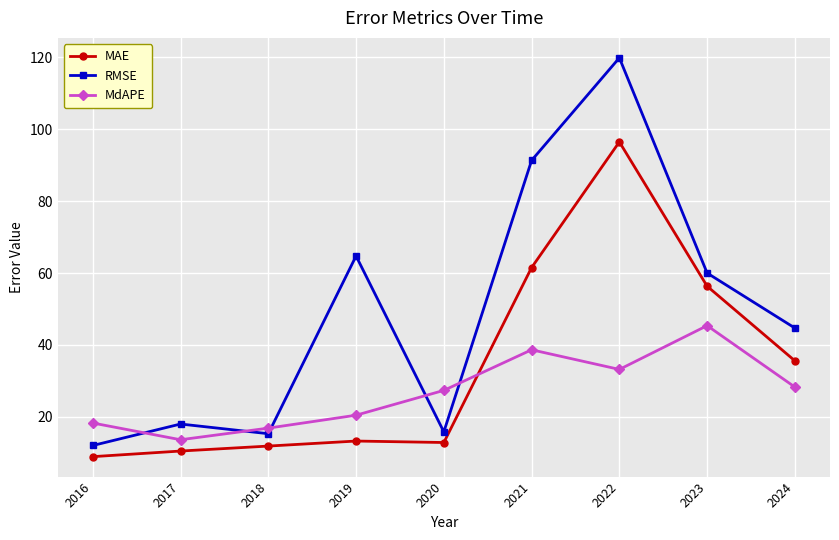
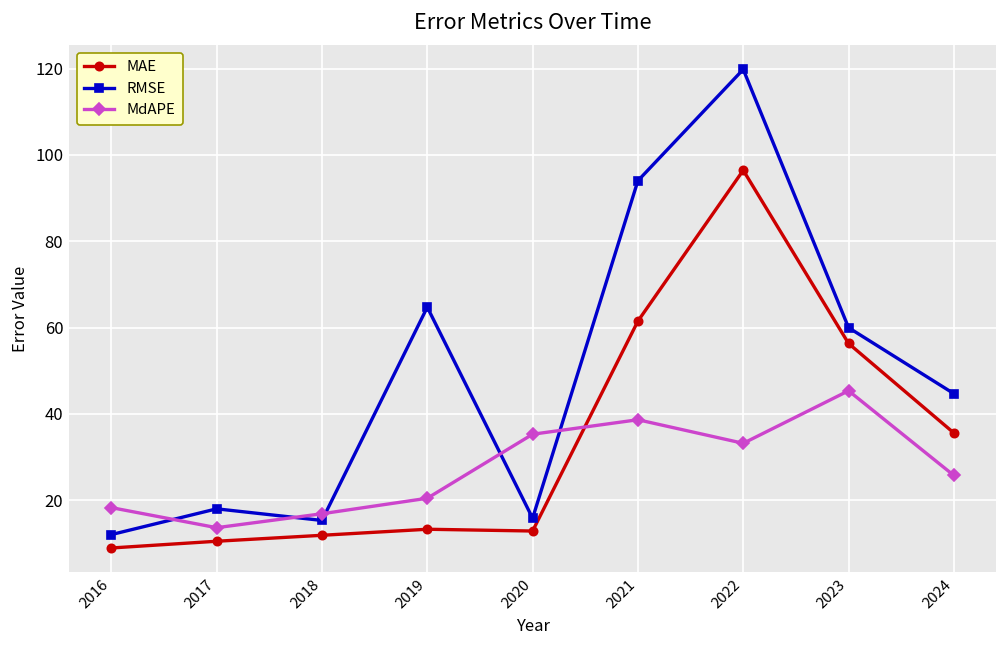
MdAPE, 2020: 27 -> 35
RMSE, 2021: 91 -> 94
MdAPE, 2024: 28 -> 26
